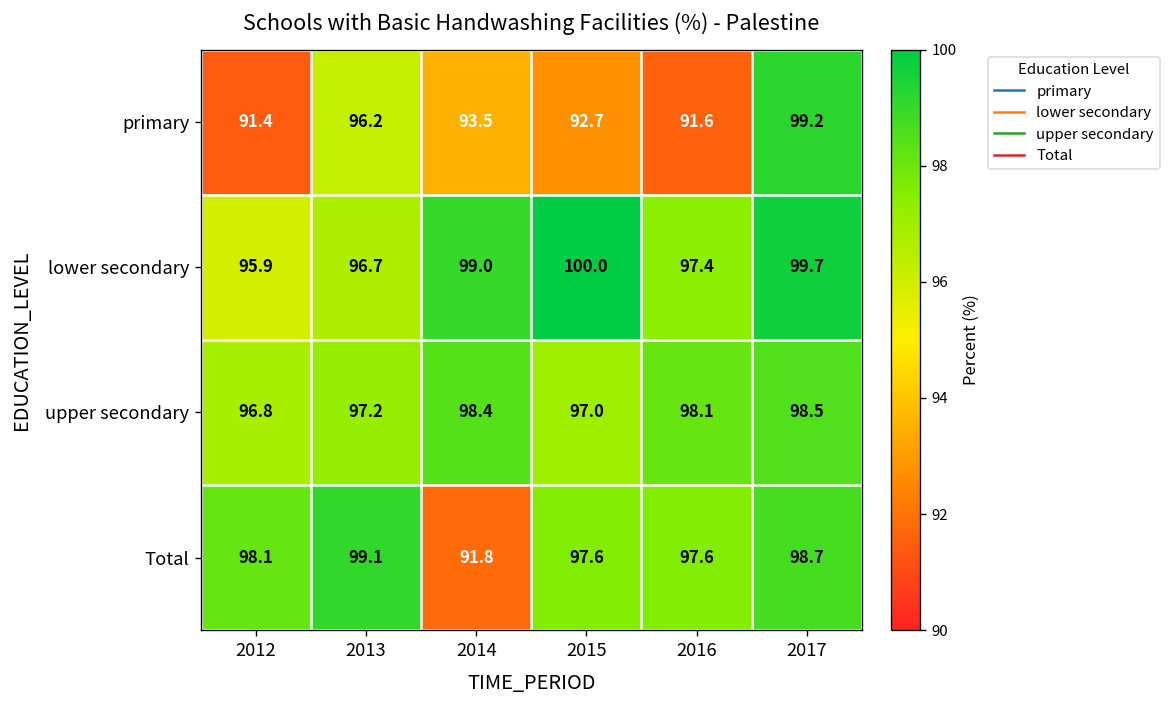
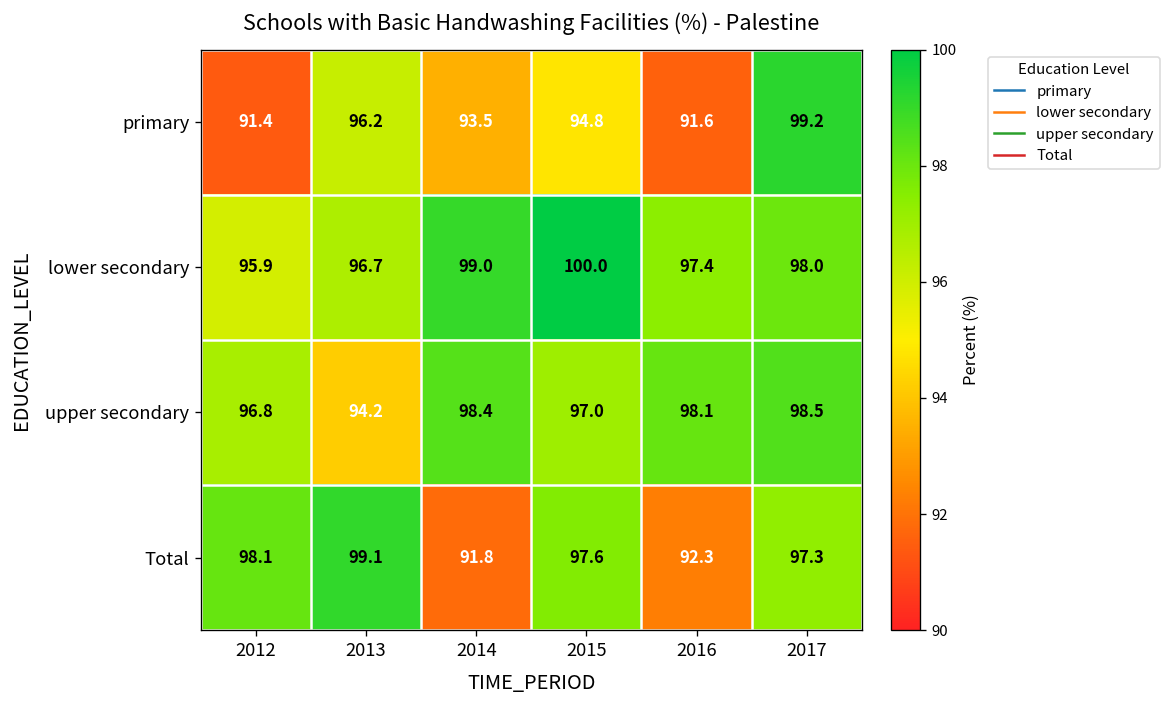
primary, 2015: 92.7 -> 94.8
lower secondary, 2017: 99.7 -> 98.0
upper secondary, 2013: 97.2 -> 94.2
Total, 2016: 97.6 -> 92.3
Total, 2017: 98.7 -> 97.3
